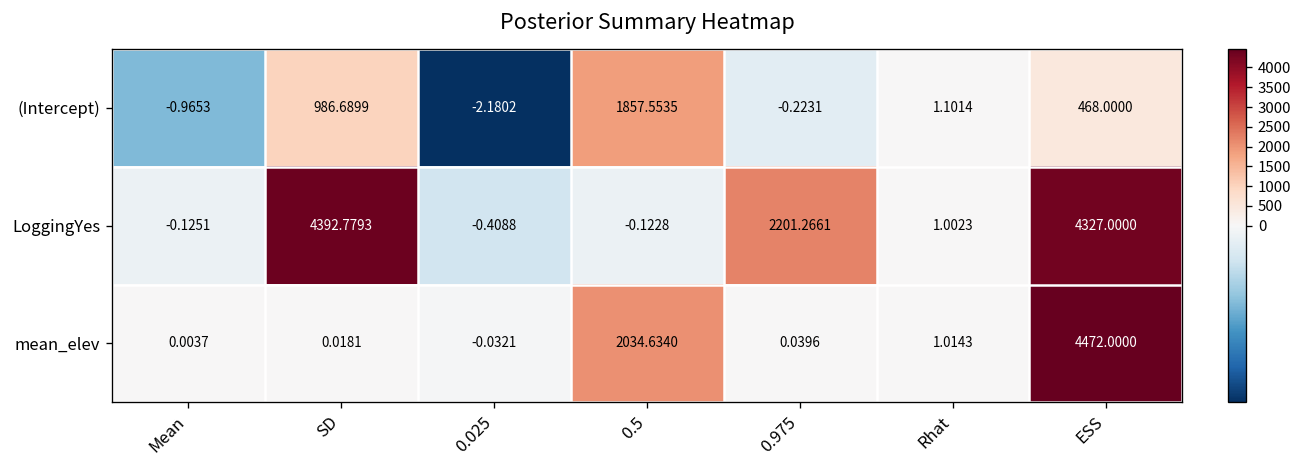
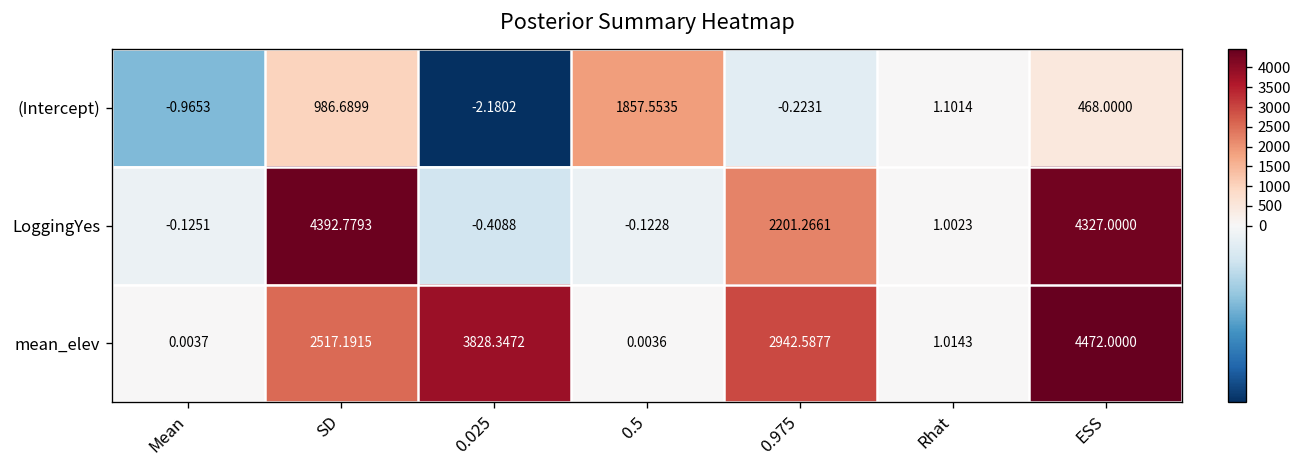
mean_elev, SD: 0.0181 -> 2517.1915
mean_elev, 0.025: -0.0321 -> 3828.3472
mean_elev, 0.5: 2034.6340 -> 0.0036
mean_elev, 0.975: 0.0396 -> 2942.5877
